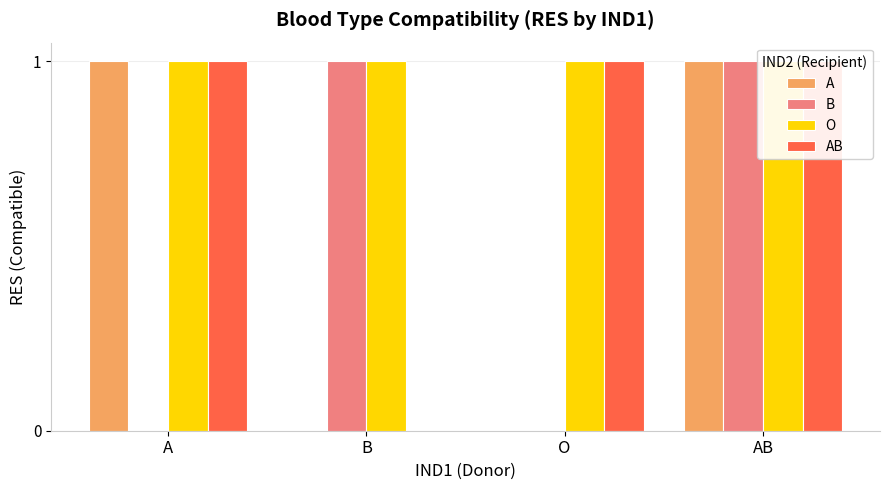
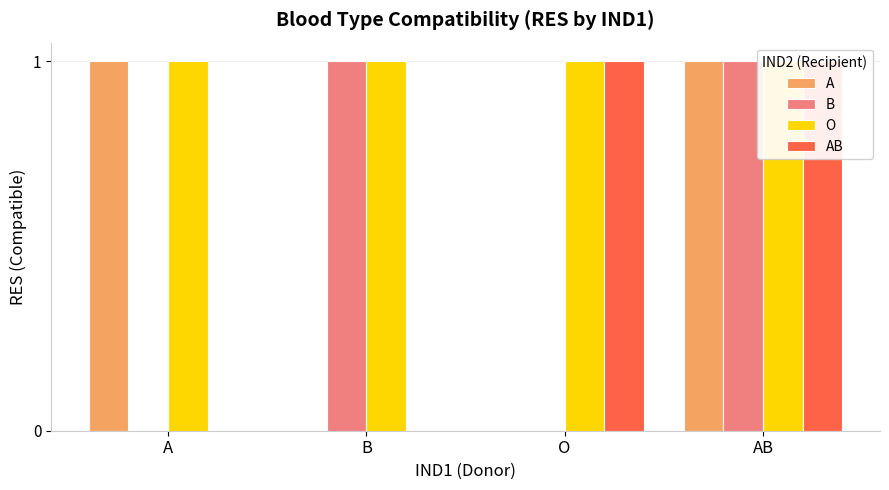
AB, A: 1 -> 0
